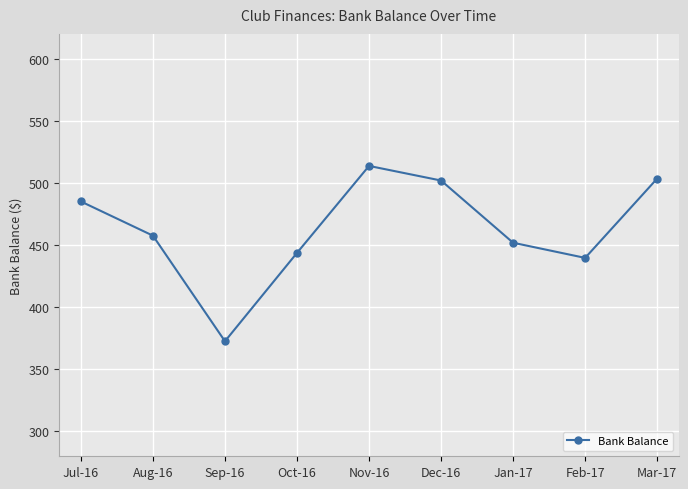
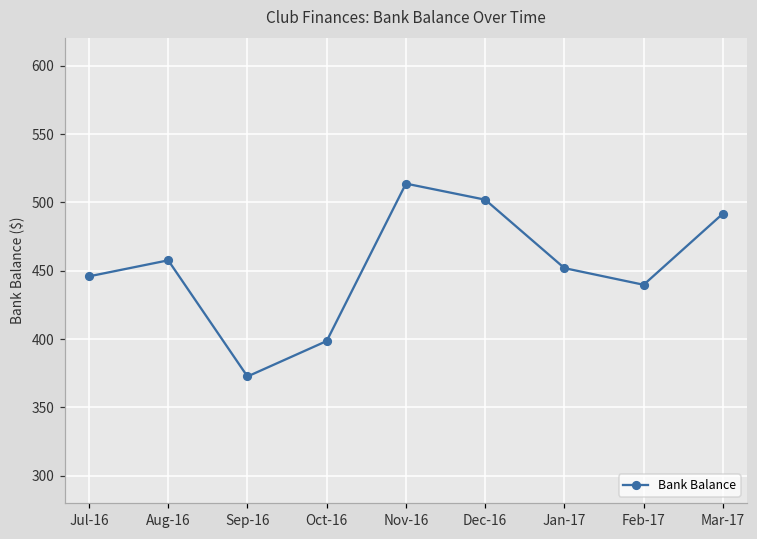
Jul-16: 485 -> 446
Oct-16: 444 -> 399
Mar-17: 504 -> 492
